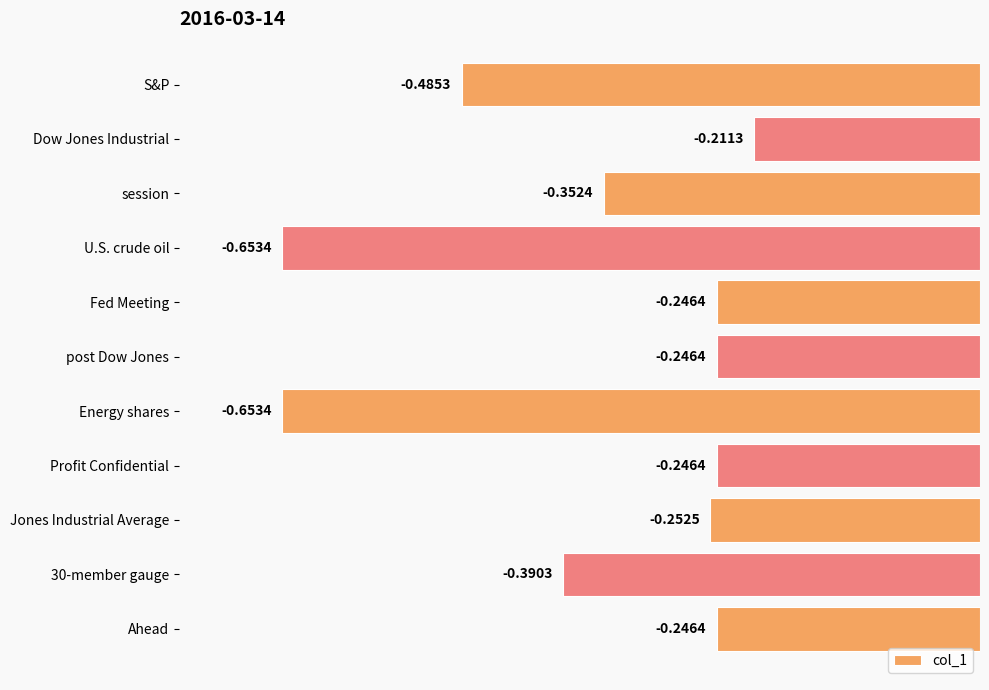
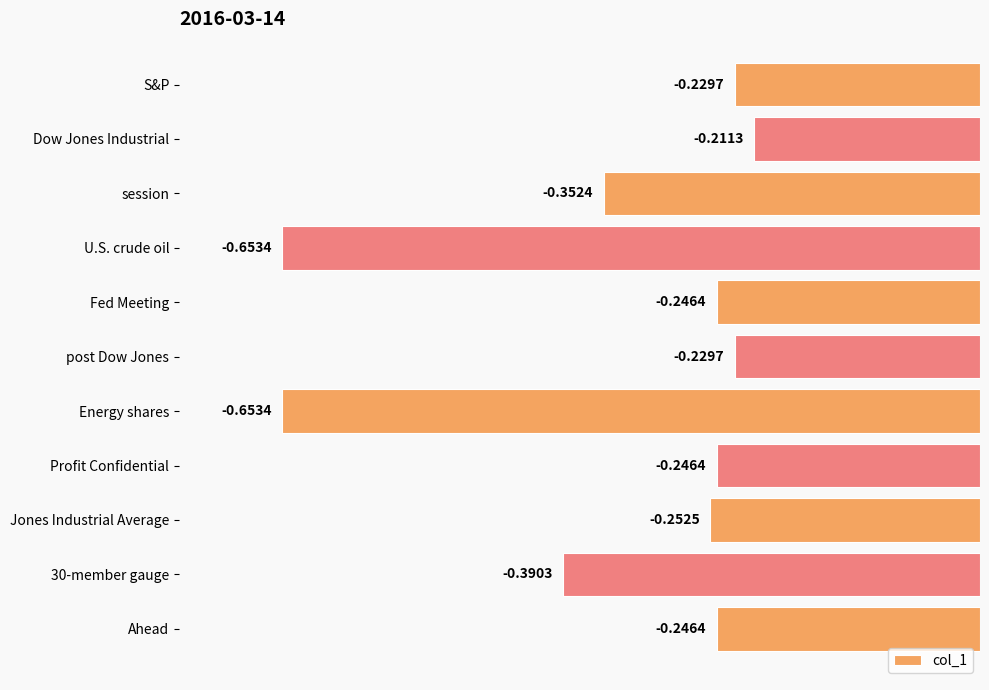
S&P: -0.4853 -> -0.2297
post Dow Jones: -0.2464 -> -0.2297
